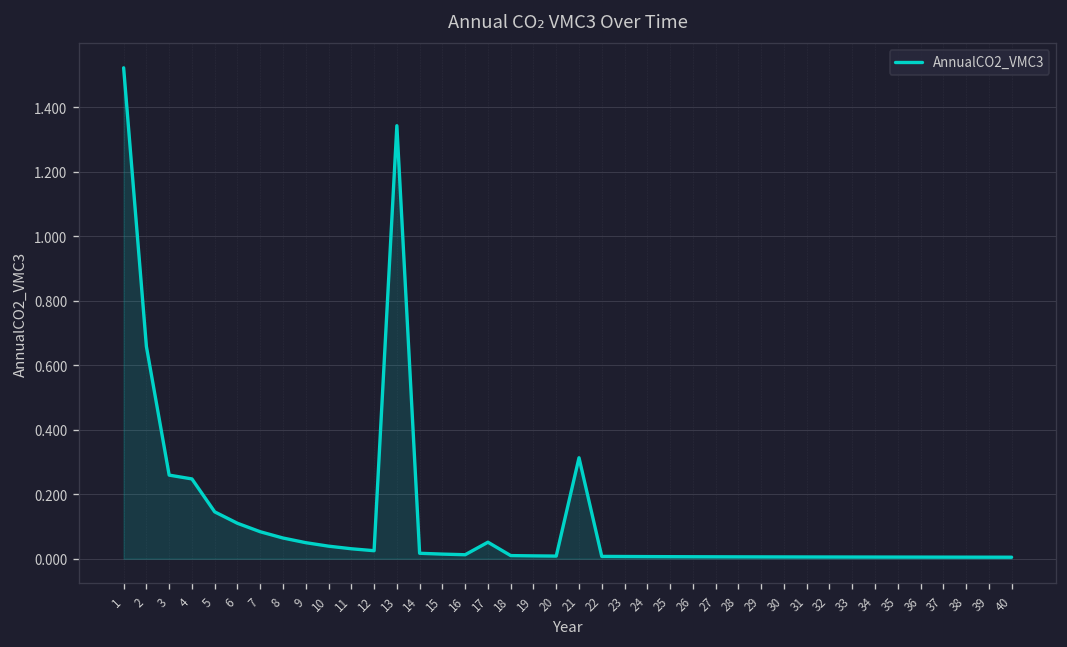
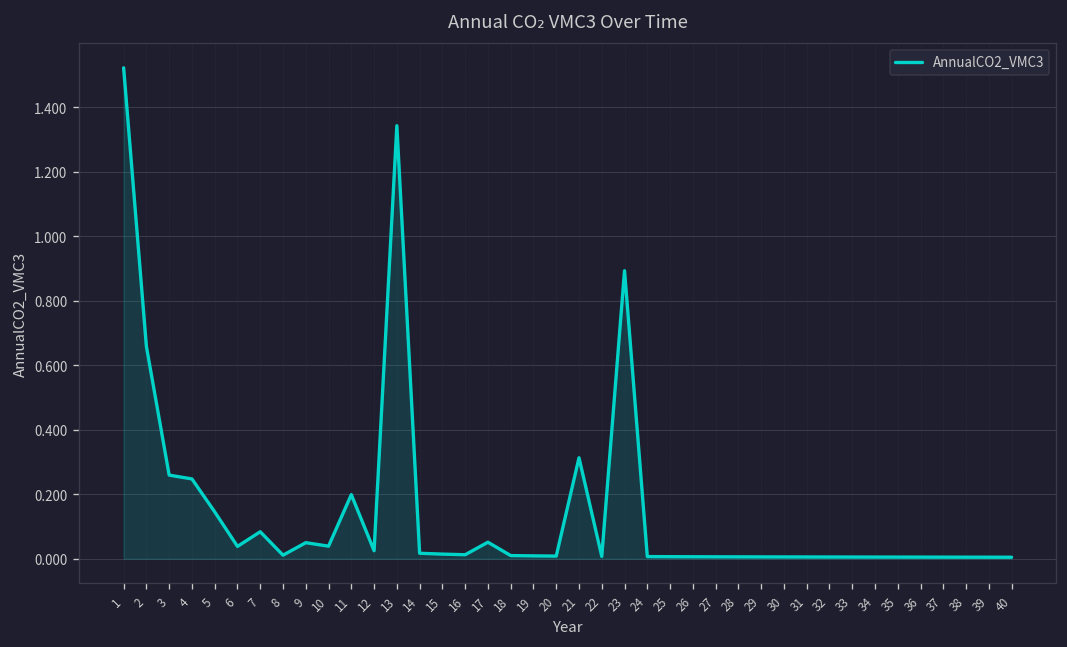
6: 0.11 -> 0.04
8: 0.06 -> 0.01
11: 0.03 -> 0.20
23: 0.01 -> 0.89
